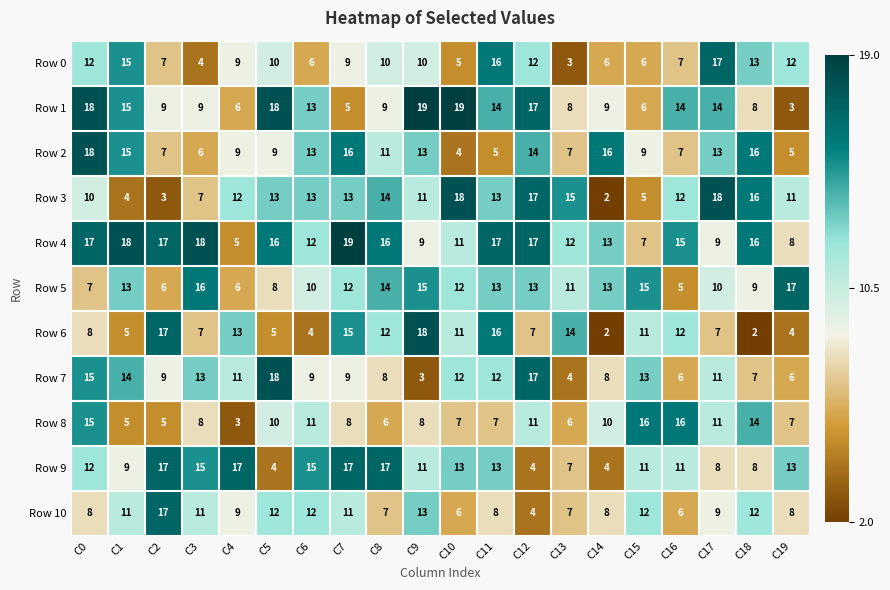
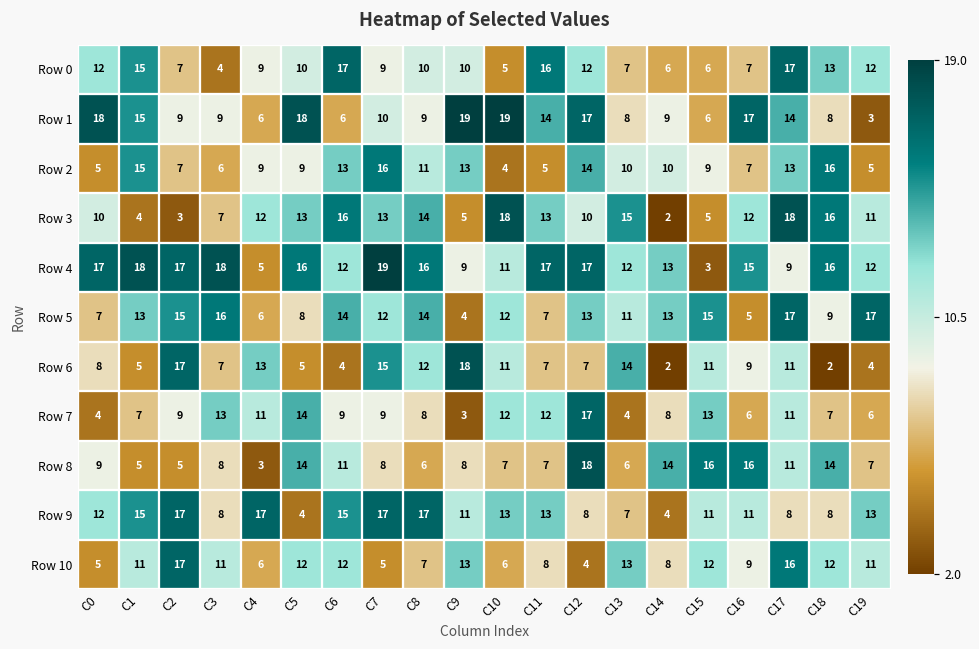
Row 0, C6: 6 -> 17
Row 0, C13: 3 -> 7
Row 1, C6: 13 -> 6
Row 1, C7: 5 -> 10
Row 1, C16: 14 -> 17
Row 2, C0: 18 -> 5
Row 2, C13: 7 -> 10
Row 2, C14: 16 -> 10
Row 3, C6: 13 -> 16
Row 3, C9: 11 -> 5
Row 3, C12: 17 -> 10
Row 4, C15: 7 -> 3
Row 4, C19: 8 -> 12
Row 5, C2: 6 -> 15
Row 5, C6: 10 -> 14
Row 5, C9: 15 -> 4
Row 5, C11: 13 -> 7
Row 5, C17: 10 -> 17
Row 6, C11: 16 -> 7
Row 6, C16: 12 -> 9
Row 6, C17: 7 -> 11
Row 7, C0: 15 -> 4
Row 7, C1: 14 -> 7
Row 7, C5: 18 -> 14
Row 8, C0: 15 -> 9
Row 8, C5: 10 -> 14
Row 8, C12: 11 -> 18
Row 8, C14: 10 -> 14
Row 9, C1: 9 -> 15
Row 9, C3: 15 -> 8
Row 9, C12: 4 -> 8
Row 10, C0: 8 -> 5
Row 10, C4: 9 -> 6
Row 10, C7: 11 -> 5
Row 10, C13: 7 -> 13
Row 10, C16: 6 -> 9
Row 10, C17: 9 -> 16
Row 10, C19: 8 -> 11
